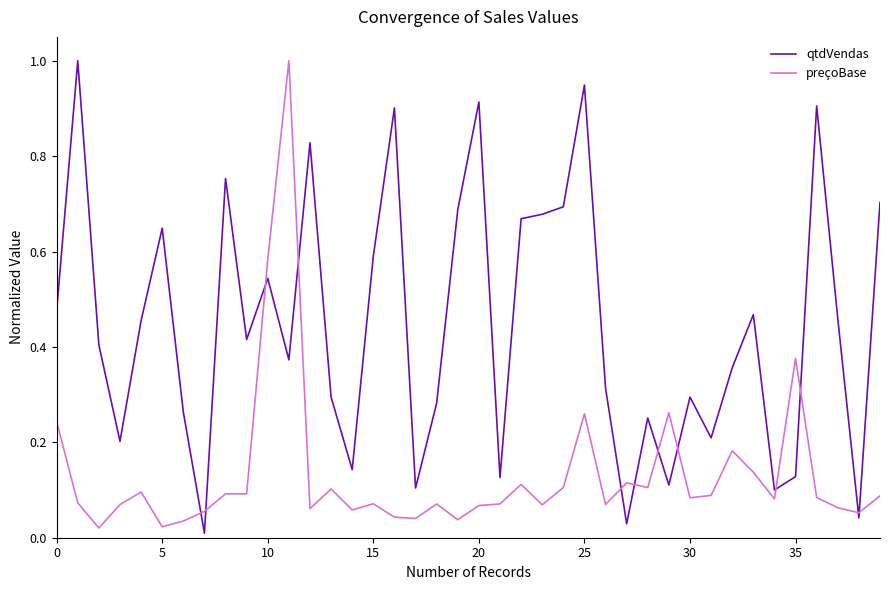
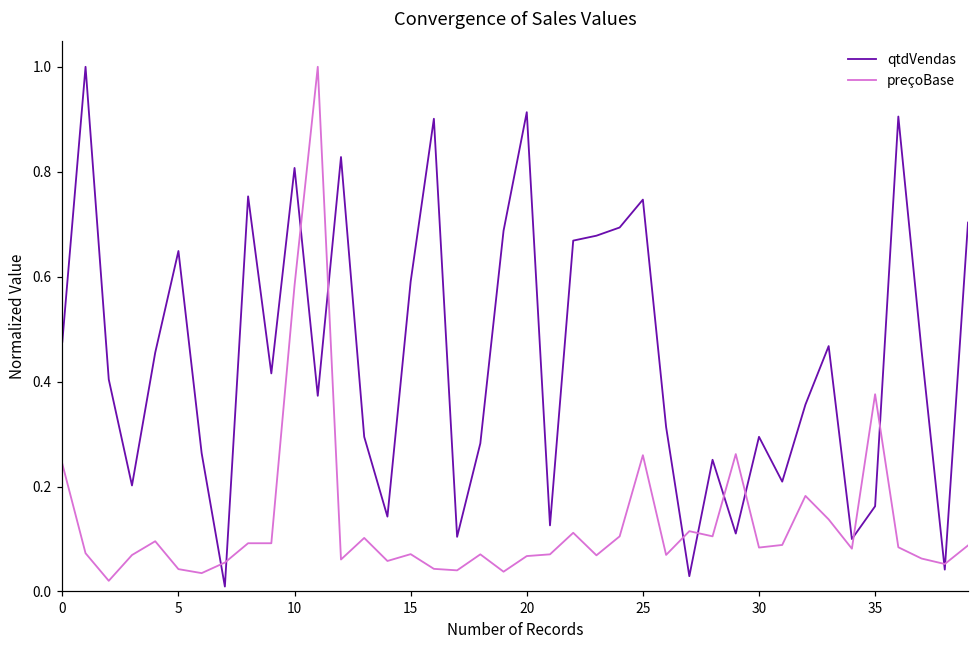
preçoBase, 5: 0.02 -> 0.04
qtdVendas, 10: 0.54 -> 0.81
qtdVendas, 25: 0.95 -> 0.75
qtdVendas, 35: 0.13 -> 0.16
